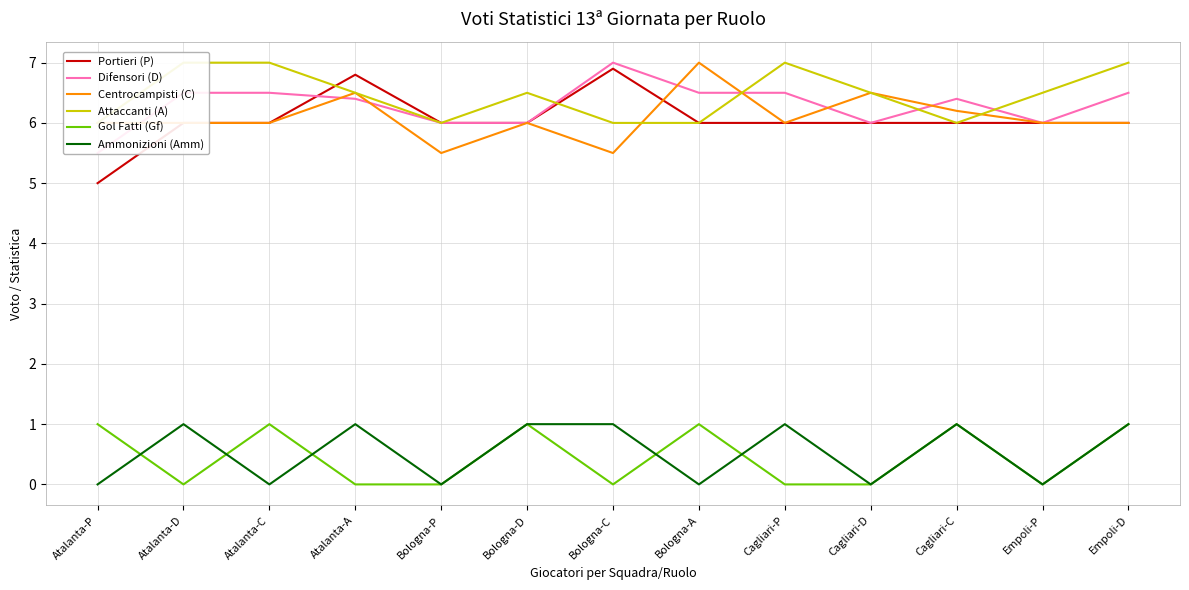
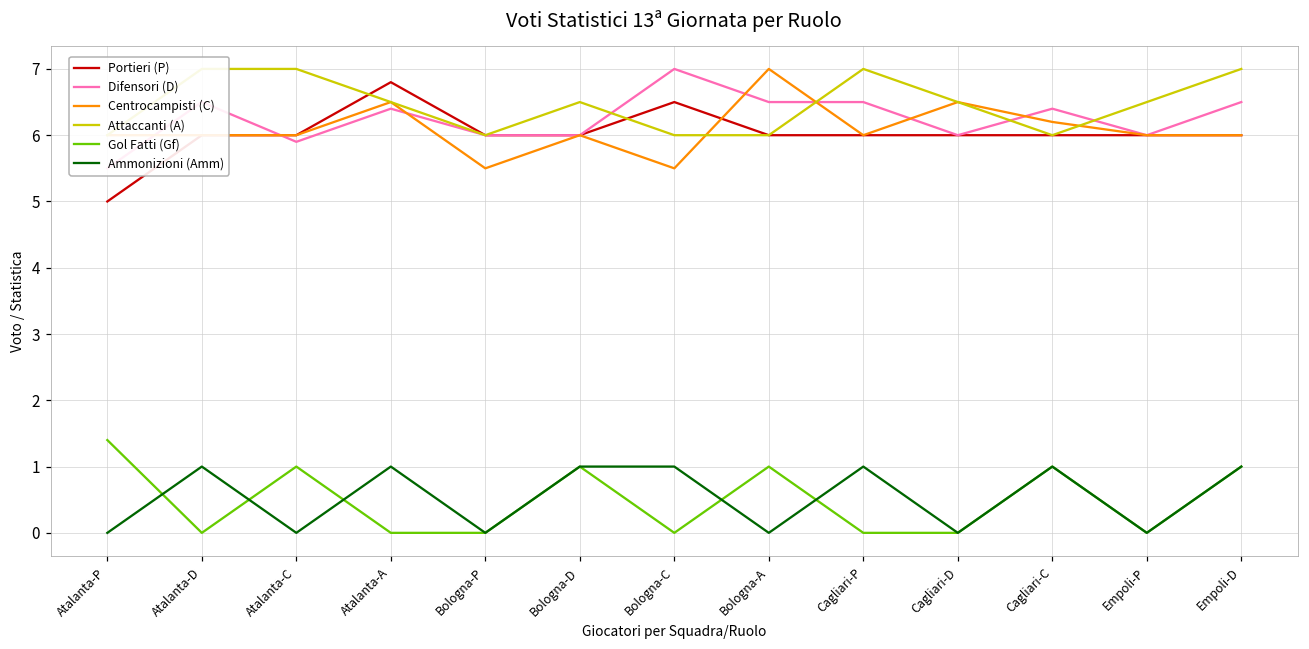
Gol Fatti (Gf), Atalanta-P: 1.0 -> 1.4
Difensori (D), Atalanta-C: 6.5 -> 5.9
Portieri (P), Bologna-C: 6.9 -> 6.5
